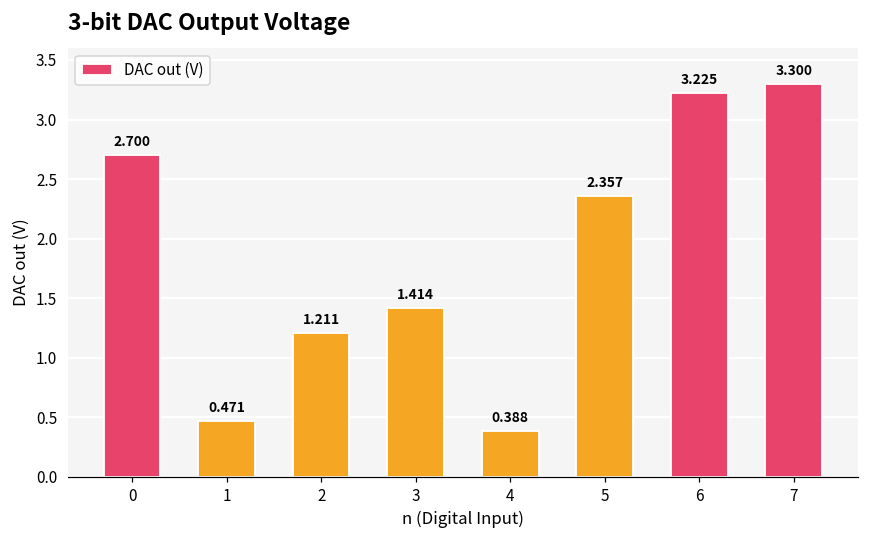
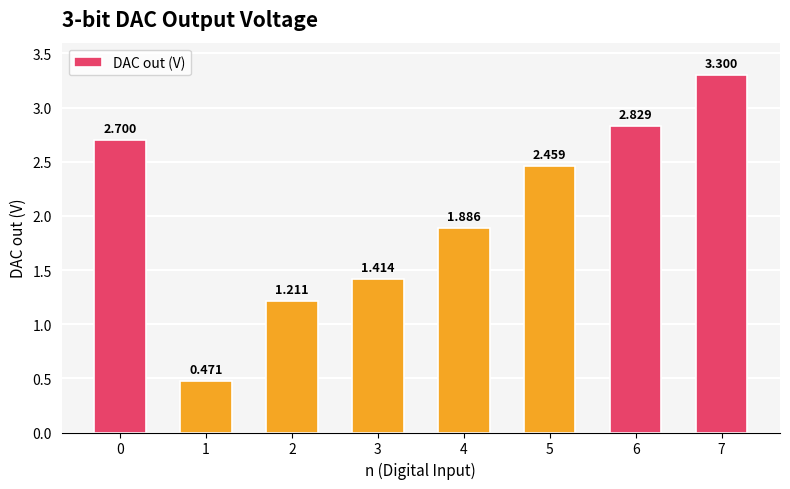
4: 0.388 -> 1.886
5: 2.357 -> 2.459
6: 3.225 -> 2.829
